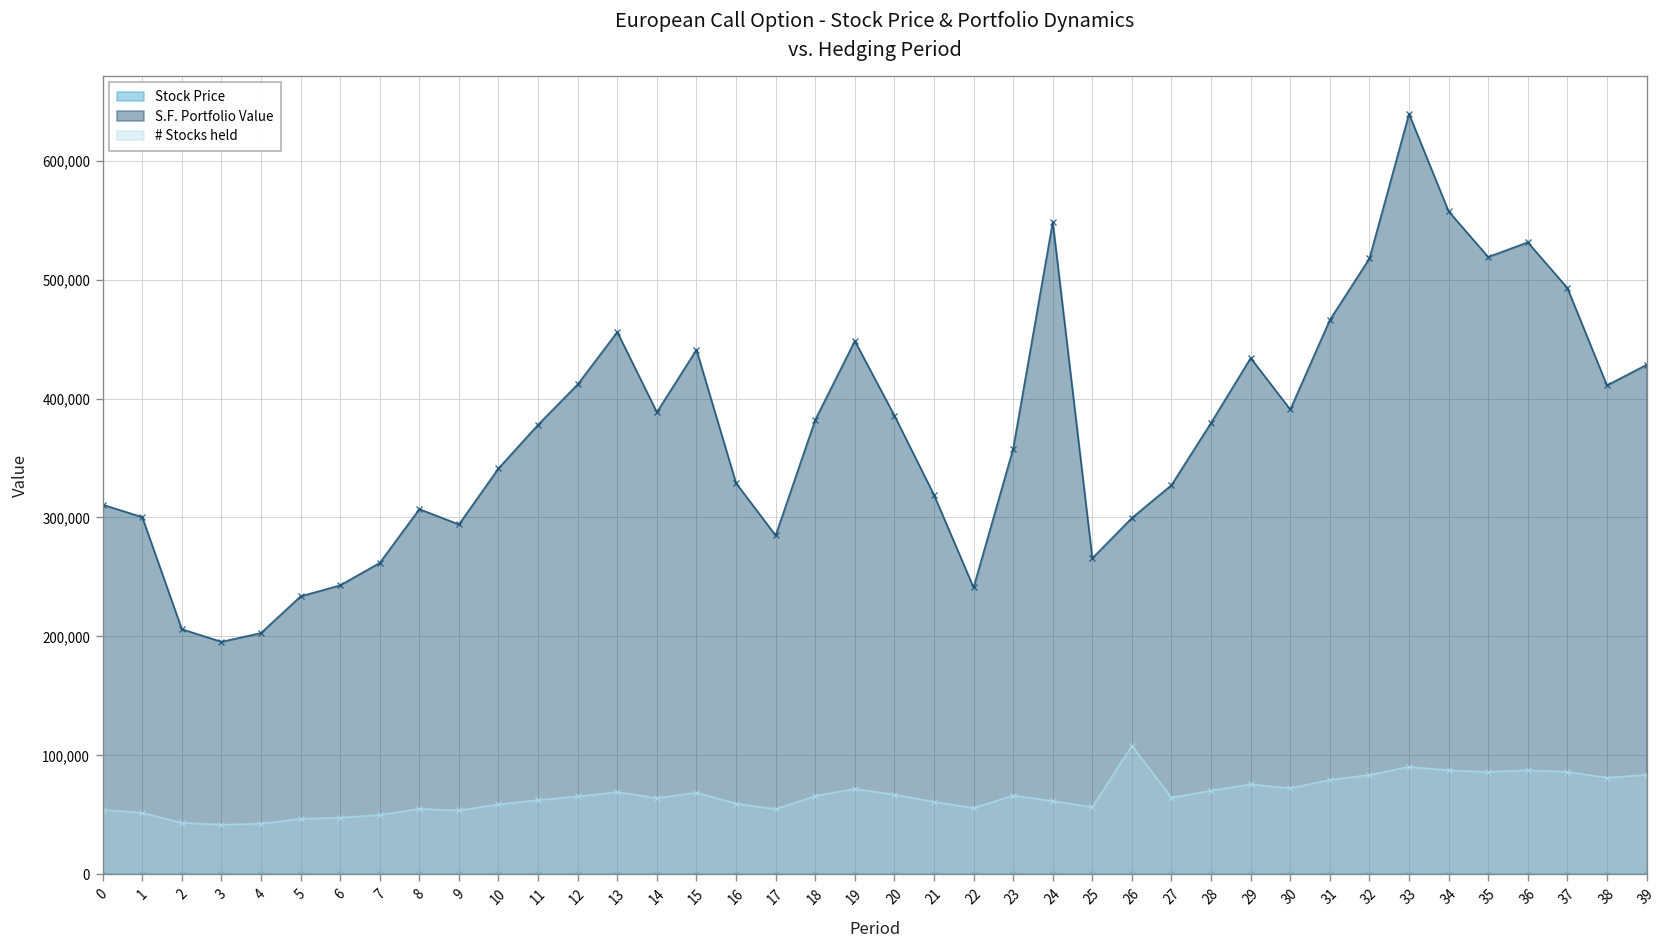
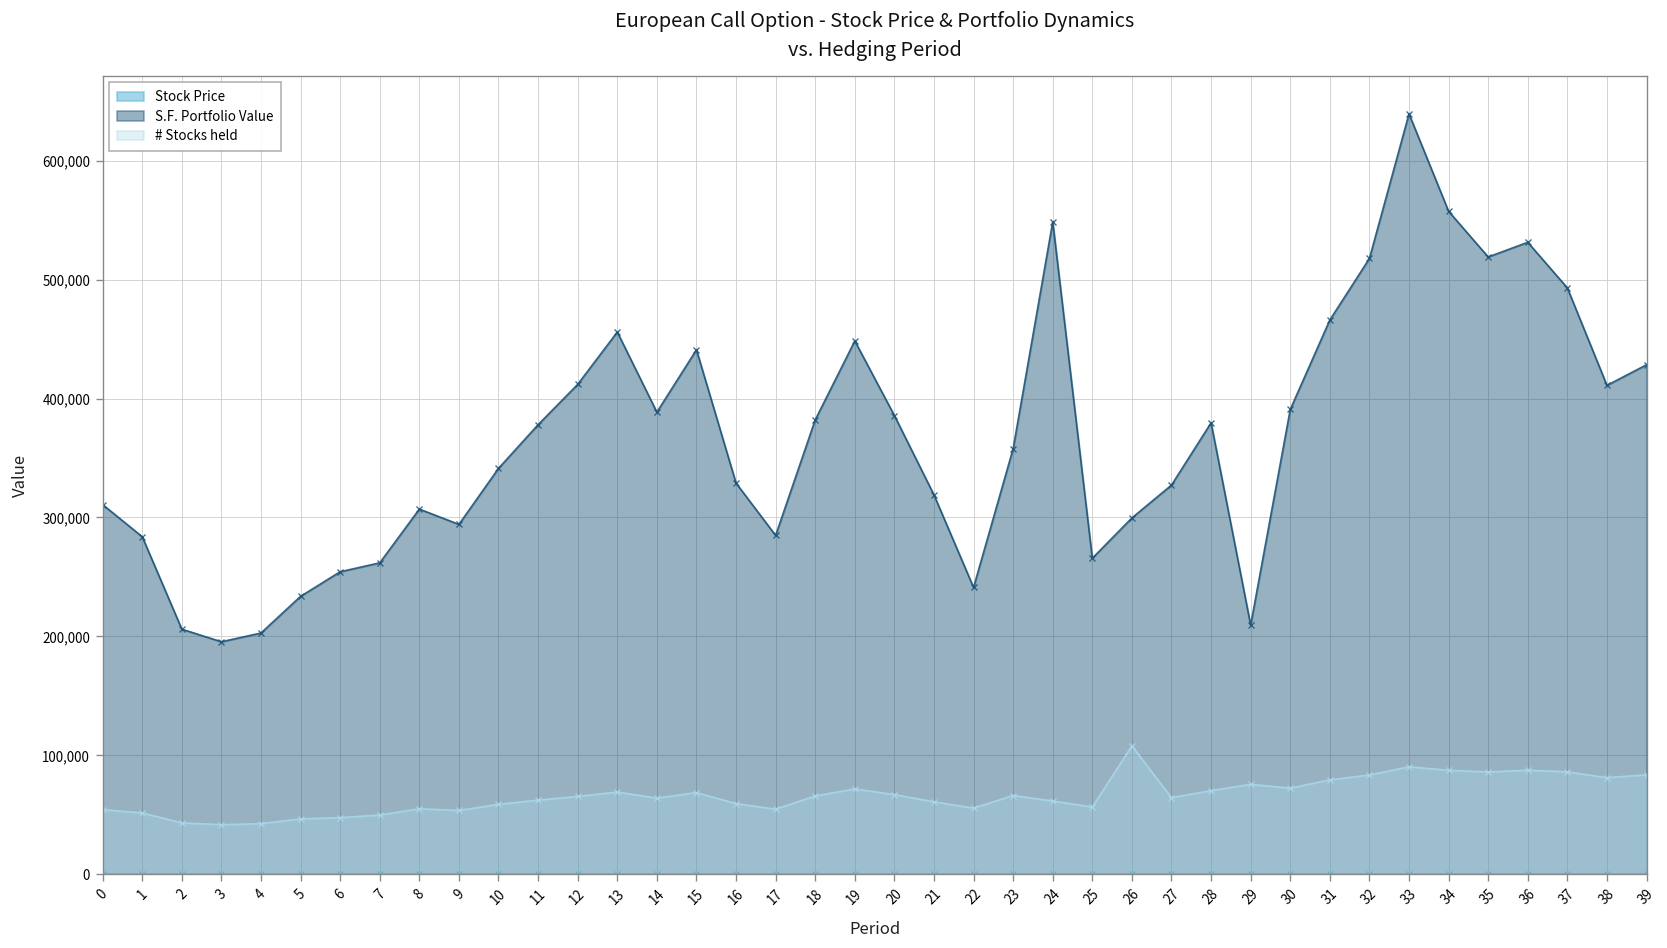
S.F. Portfolio Value, 1: 300,000 -> 280,000
S.F. Portfolio Value, 6: 240,000 -> 250,000
S.F. Portfolio Value, 29: 430,000 -> 210,000
